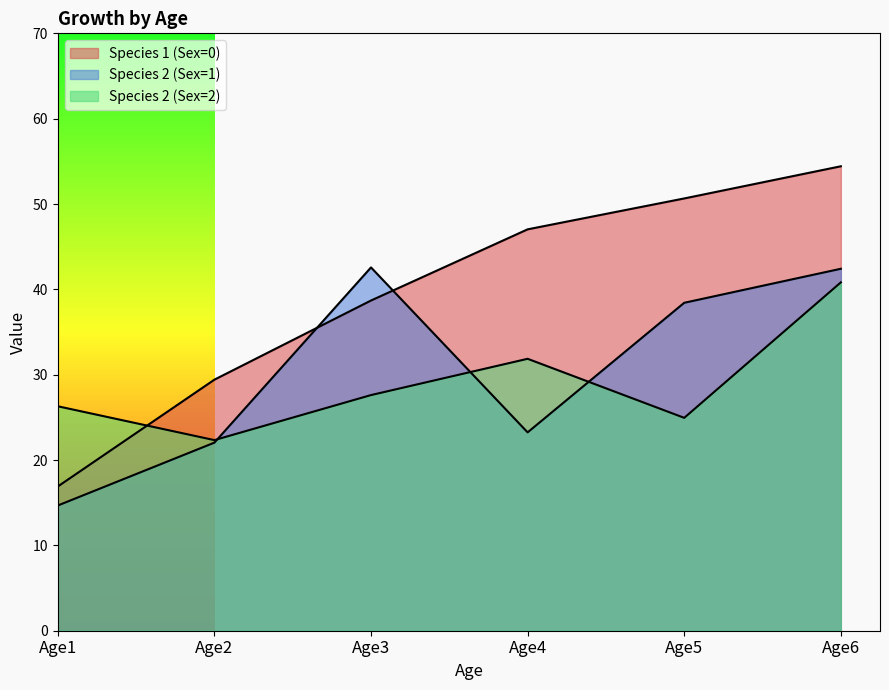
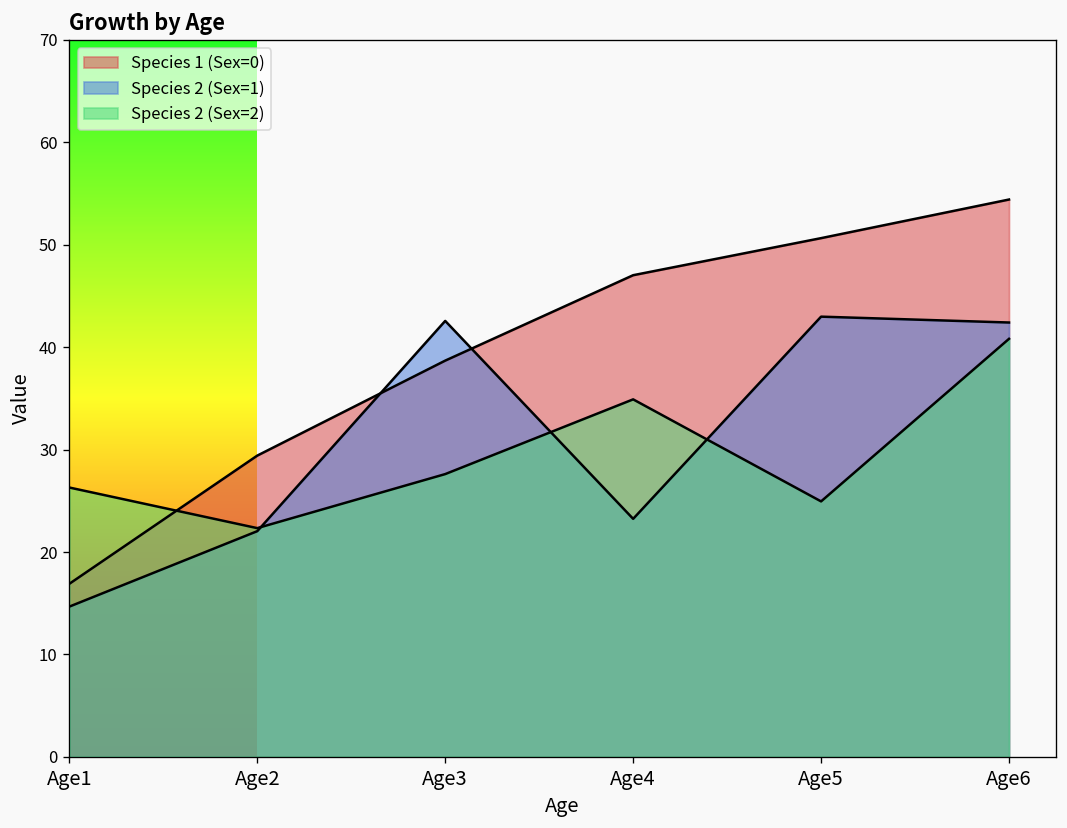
Species 2 (Sex=2), Age4: 32 -> 35
Species 2 (Sex=1), Age5: 38 -> 43
